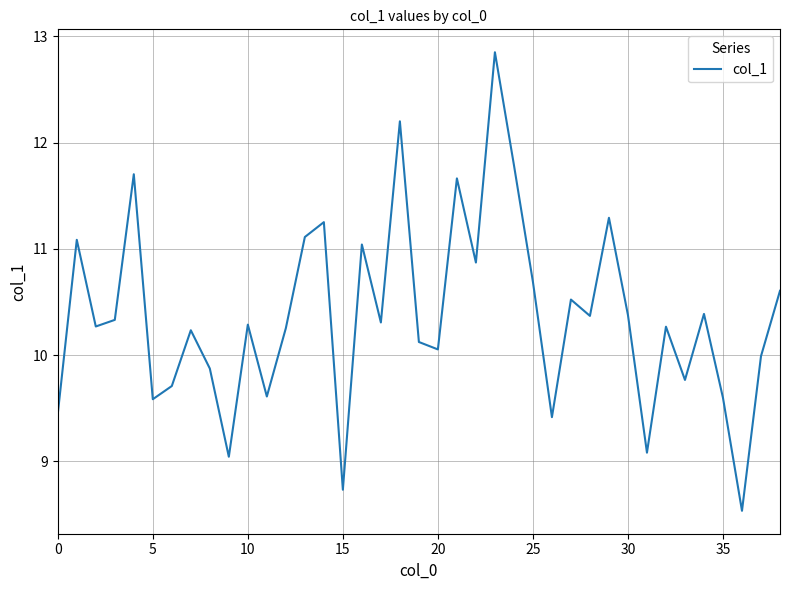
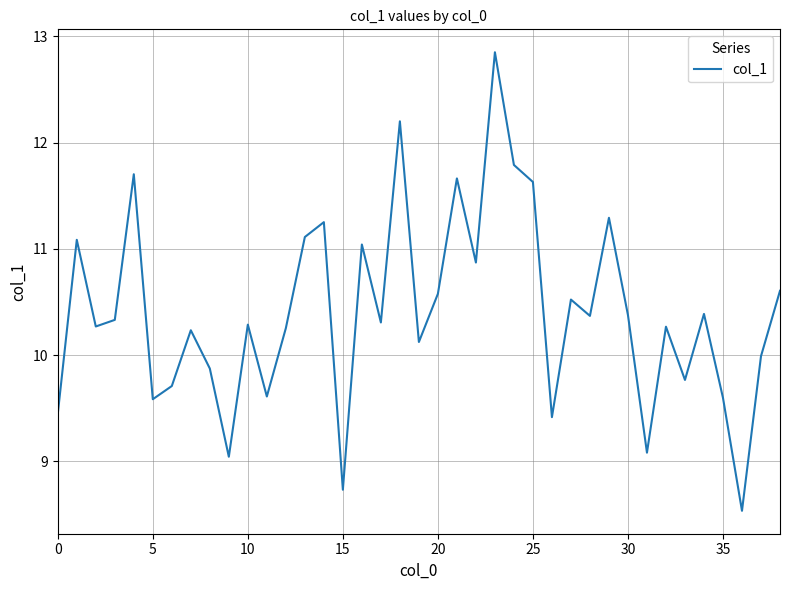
20: 10.05 -> 10.58
25: 10.69 -> 11.63
